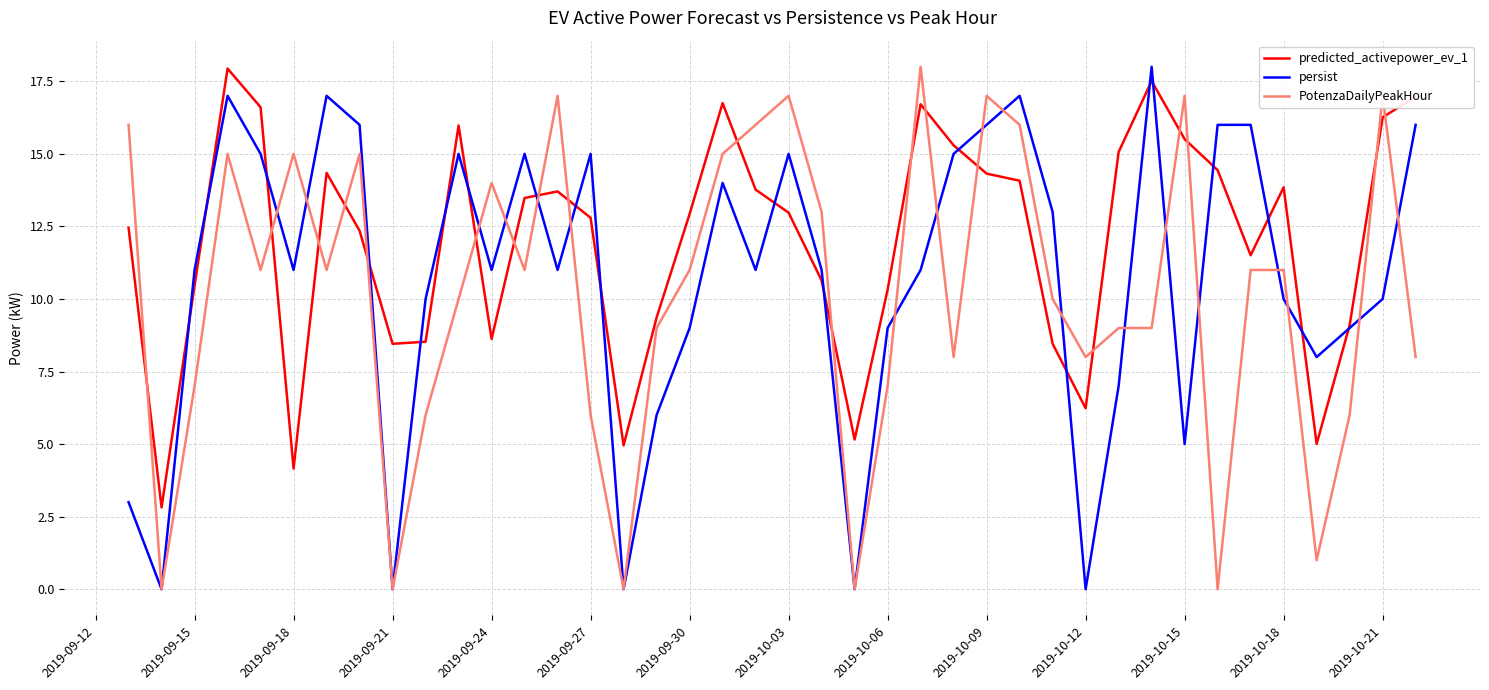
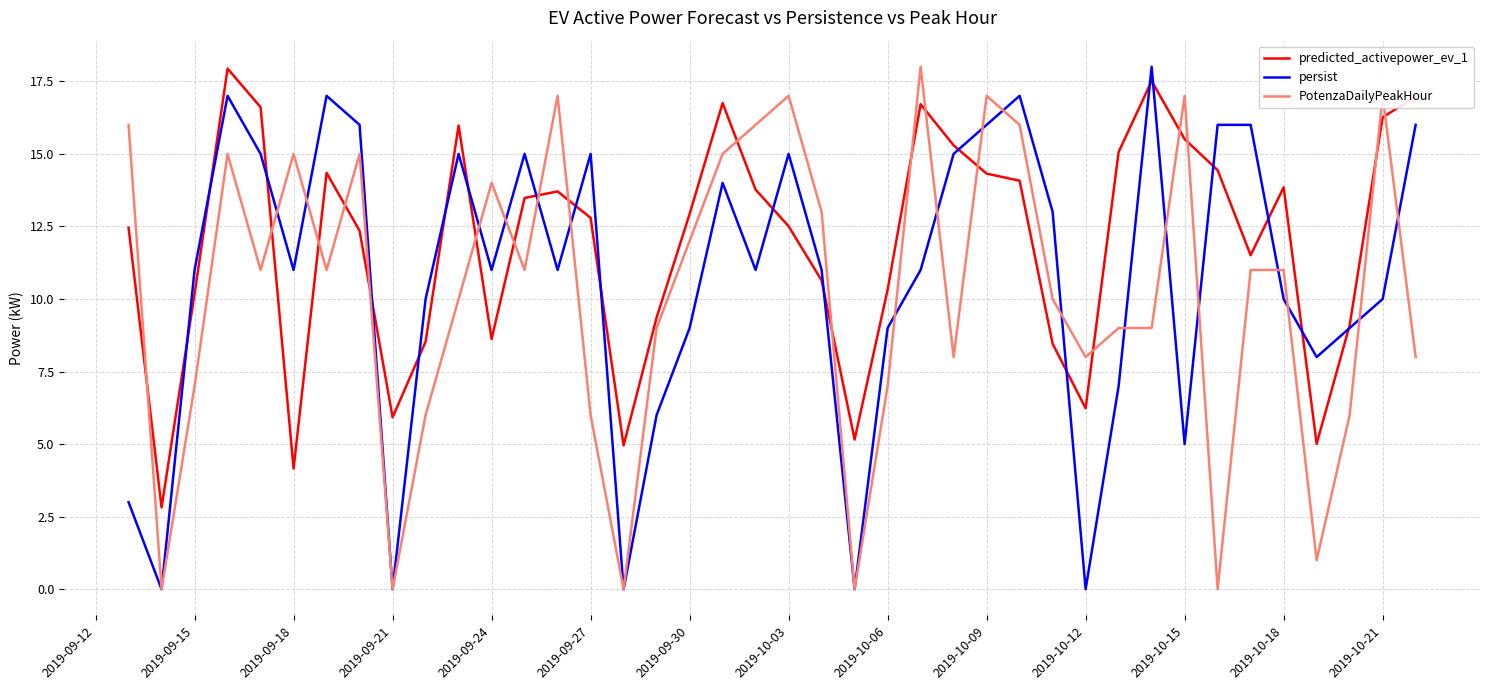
predicted_activepower_ev_1, 2019-09-15: 10.5 -> 10.2
predicted_activepower_ev_1, 2019-09-21: 8.5 -> 5.9
PotenzaDailyPeakHour, 2019-09-30: 11 -> 12
predicted_activepower_ev_1, 2019-10-03: 13.0 -> 12.5
